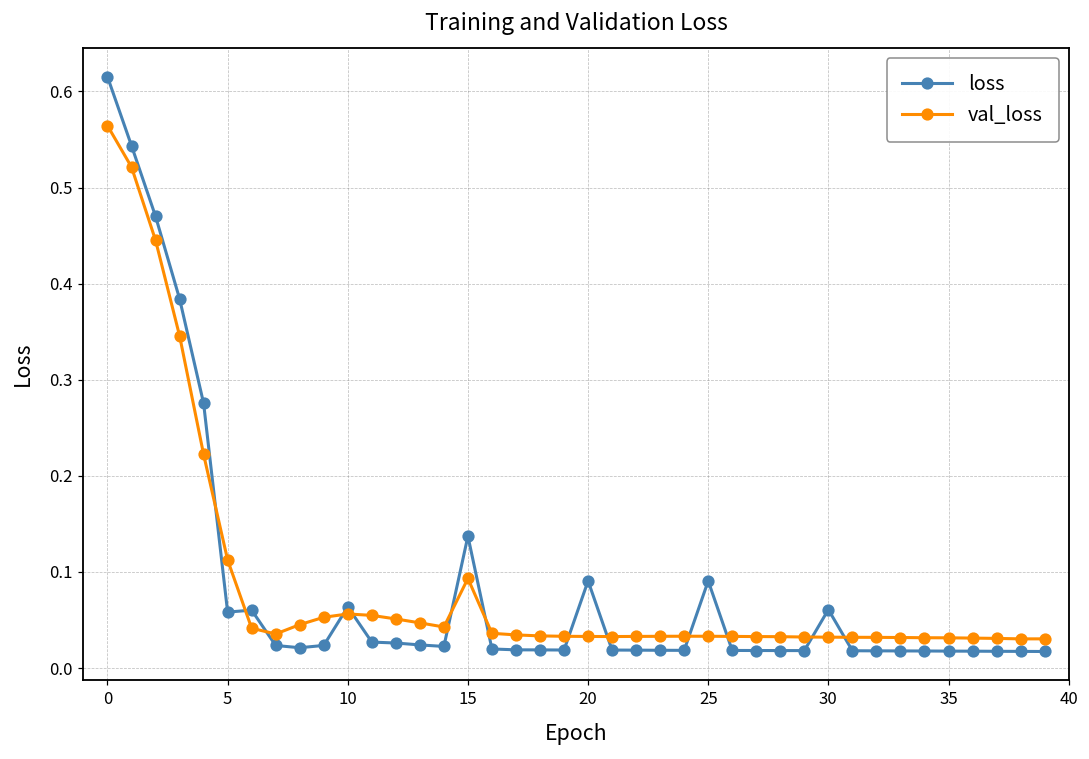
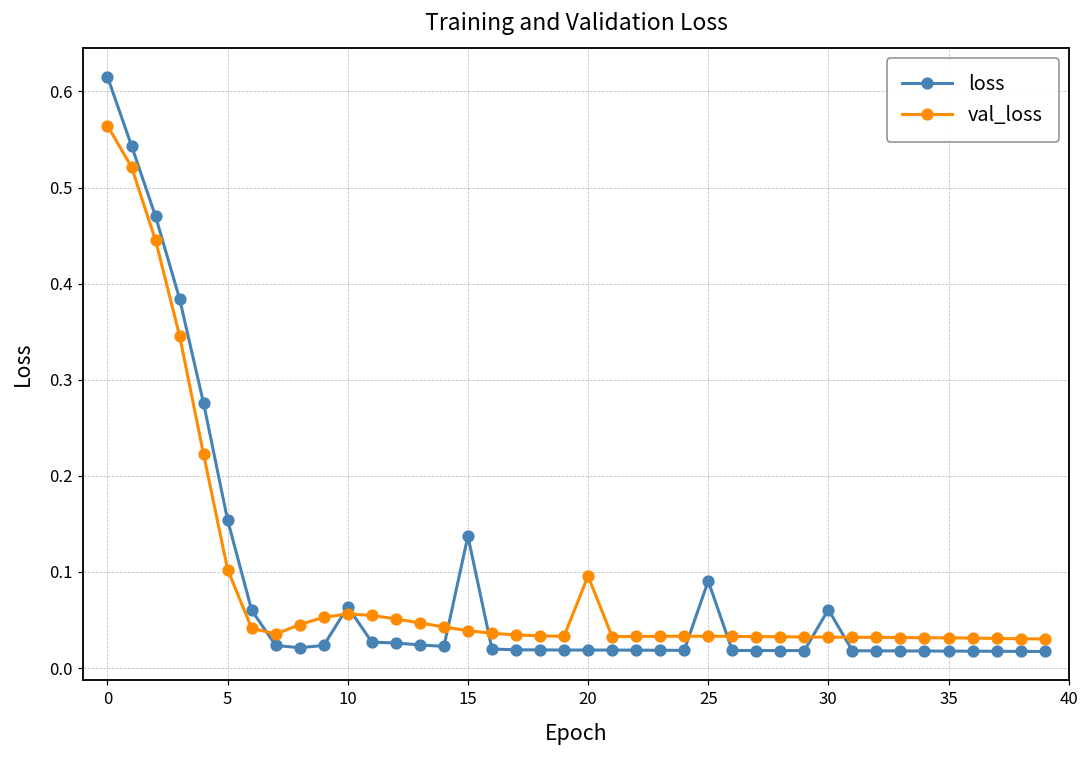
loss, 5: 0.06 -> 0.15
val_loss, 5: 0.11 -> 0.10
val_loss, 15: 0.09 -> 0.04
loss, 20: 0.09 -> 0.02
val_loss, 20: 0.03 -> 0.10
